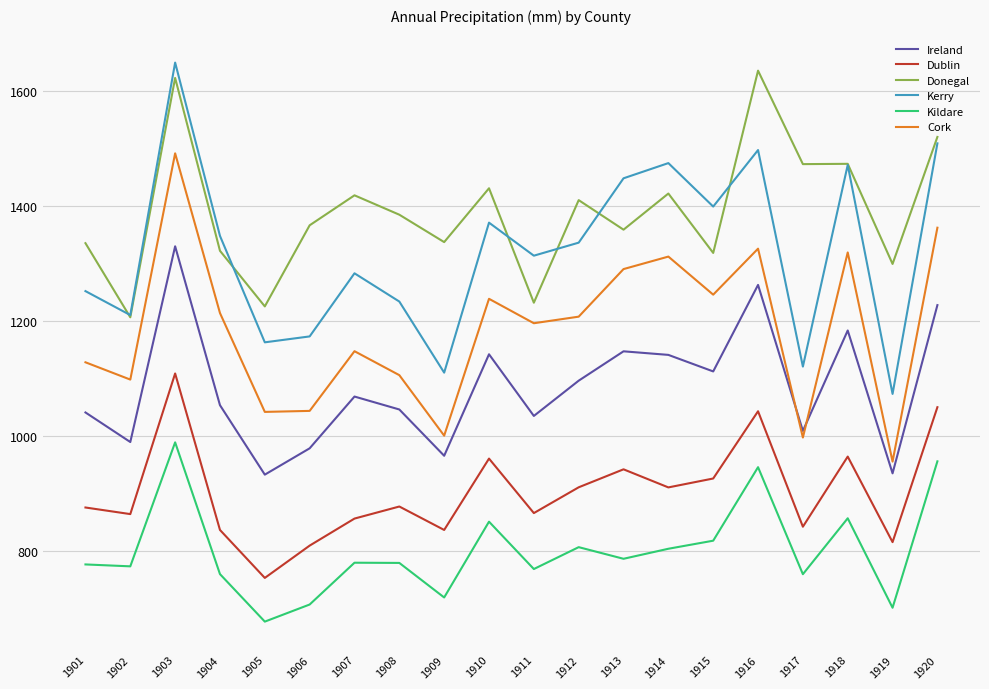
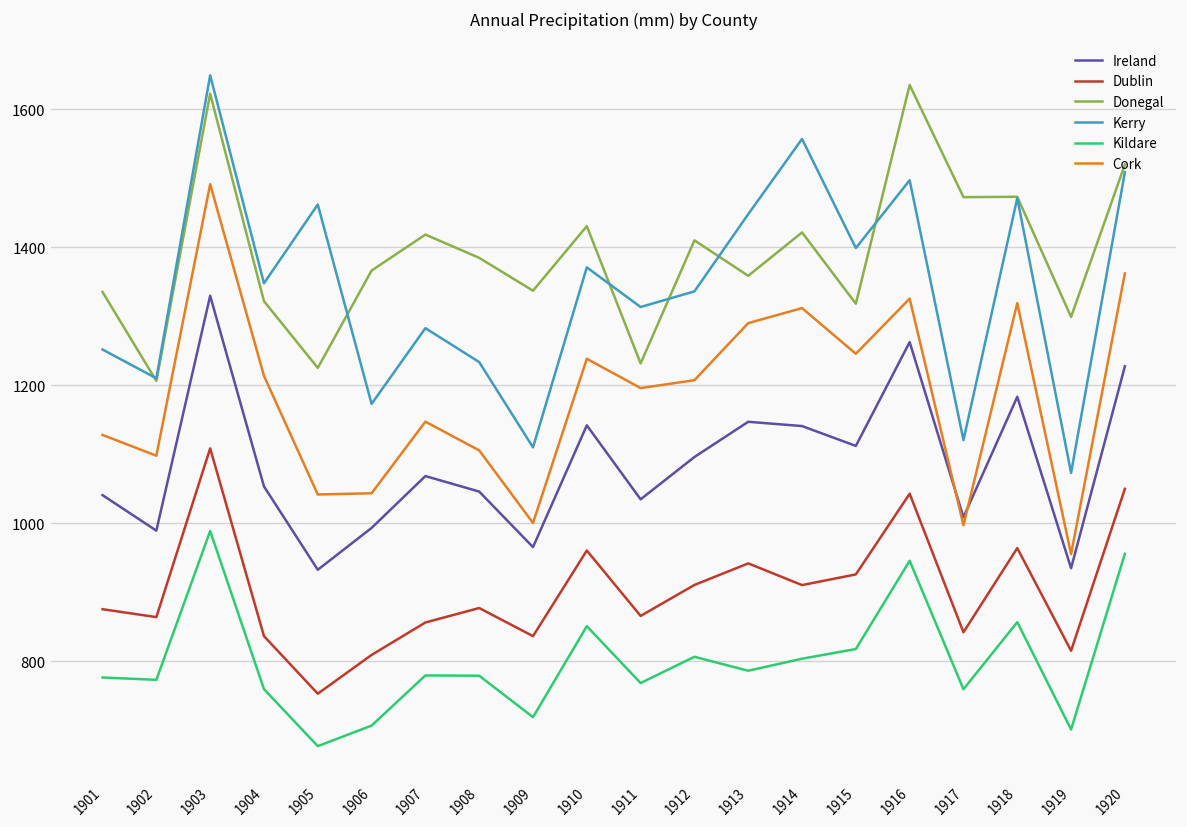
Kerry, 1905: 1160 -> 1460
Ireland, 1906: 980 -> 990
Kerry, 1914: 1470 -> 1560
